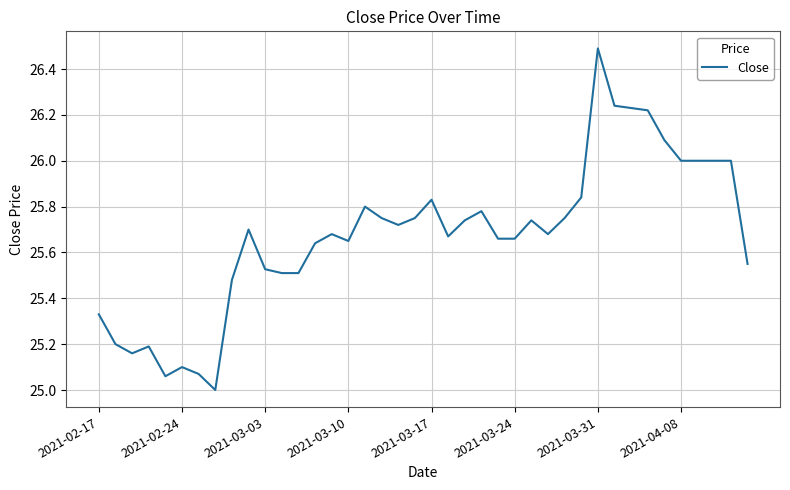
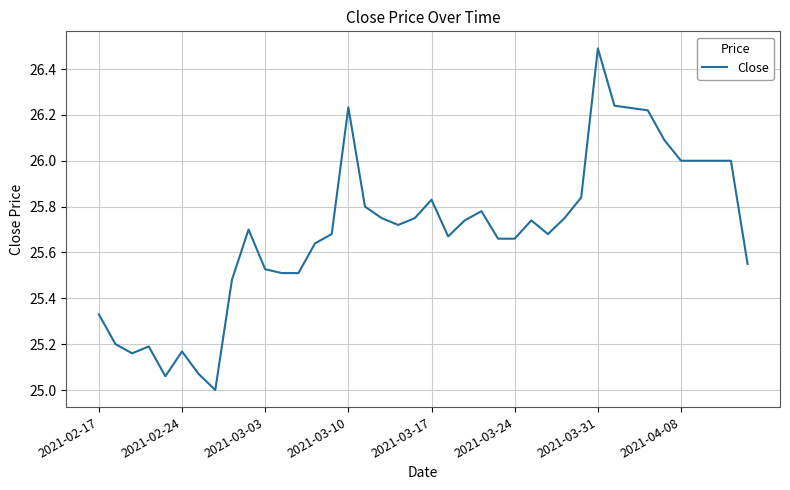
2021-02-24: 25.10 -> 25.17
2021-03-10: 25.65 -> 26.23
